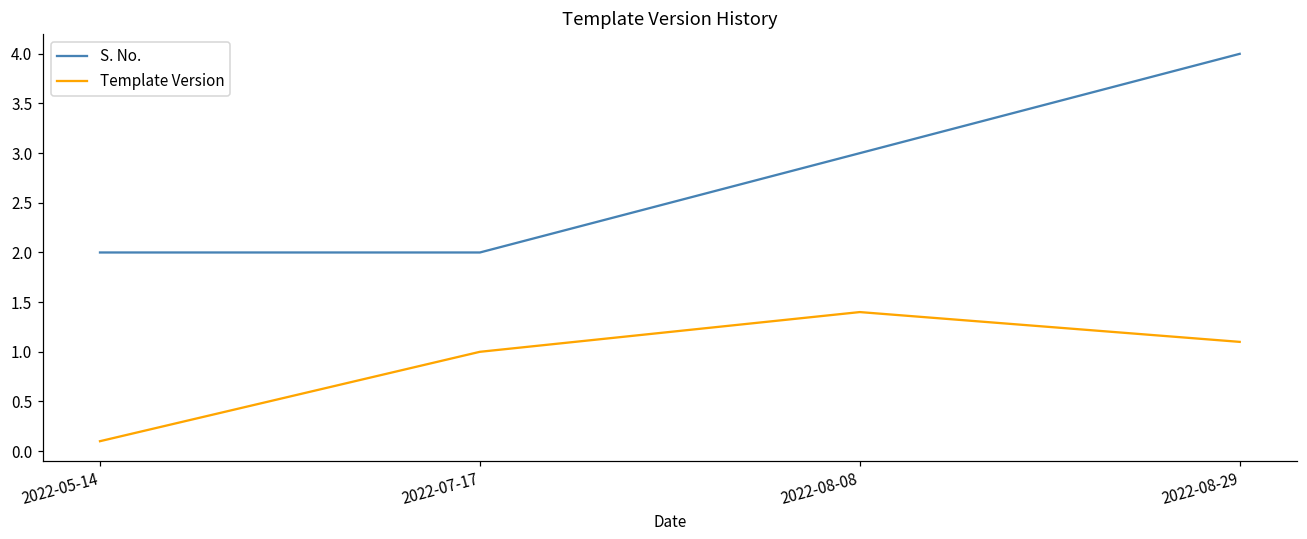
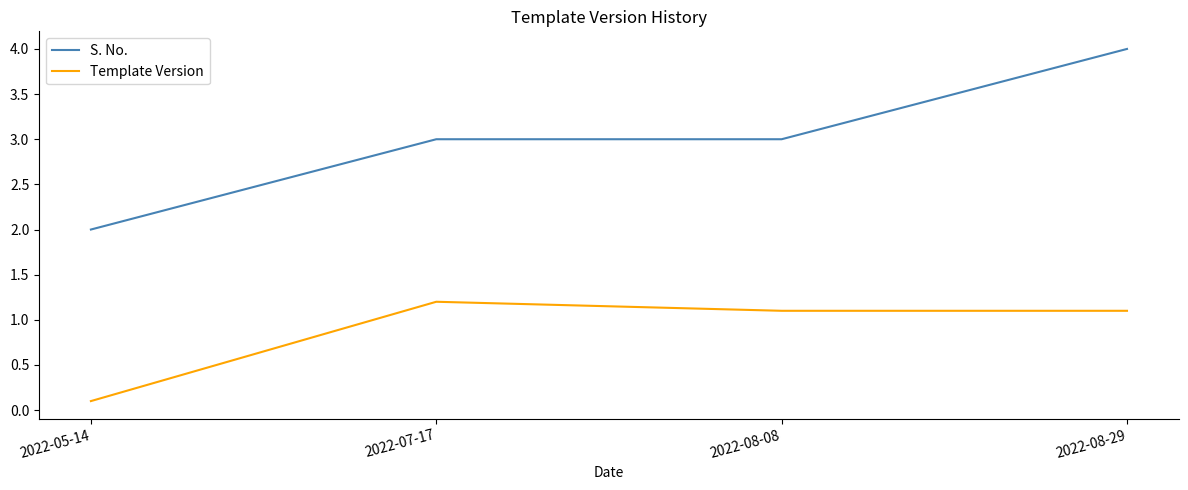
S. No., 2022-07-17: 2 -> 3
Template Version, 2022-07-17: 1.0 -> 1.2
Template Version, 2022-08-08: 1.4 -> 1.1
